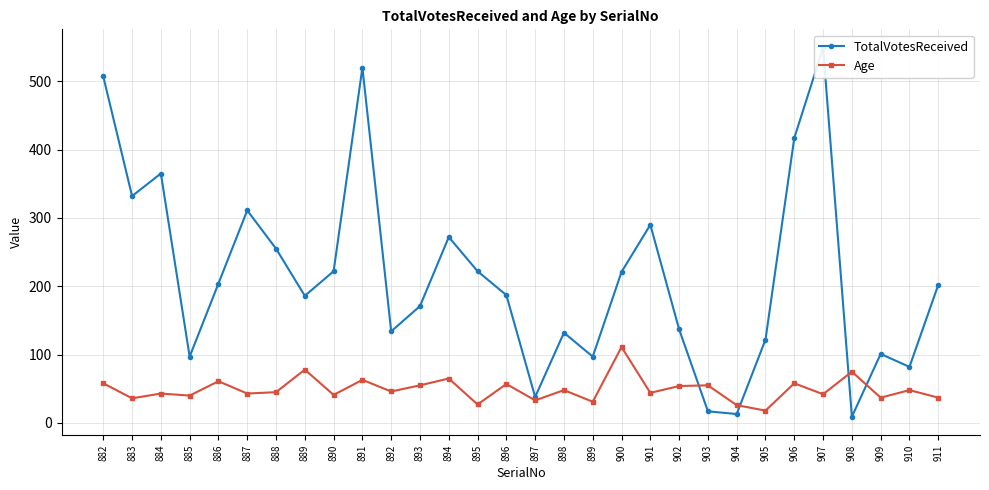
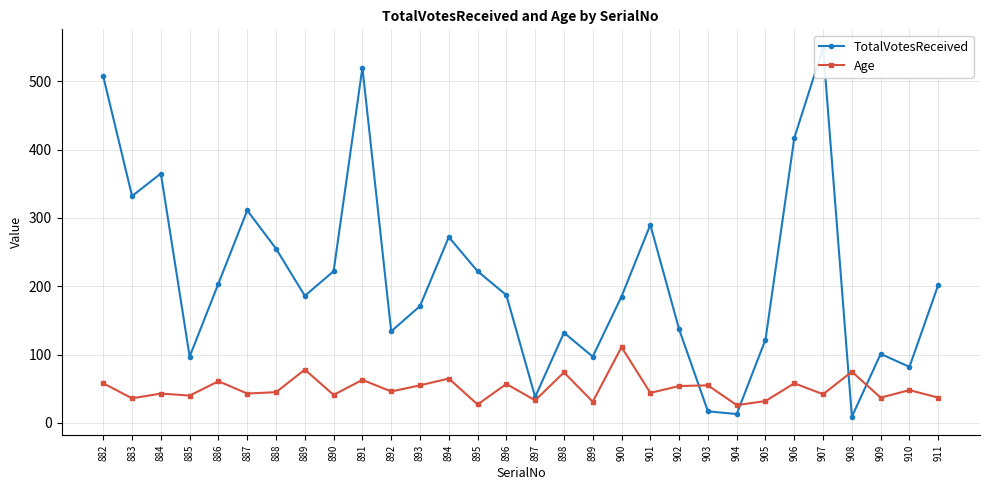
Age, 898: 50 -> 70
TotalVotesReceived, 900: 220 -> 190
Age, 905: 20 -> 30
